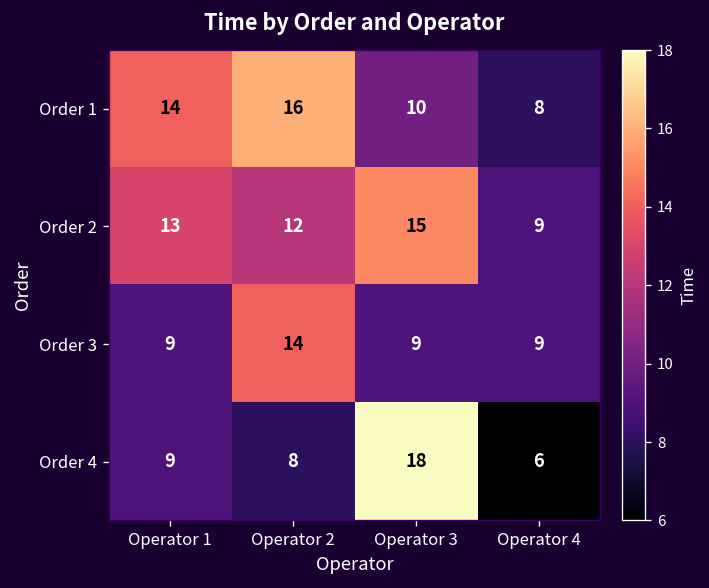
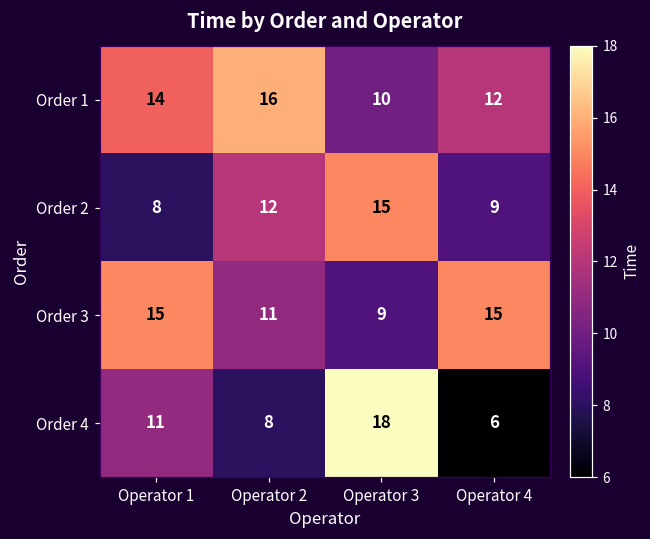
Order 1, Operator 4: 8 -> 12
Order 2, Operator 1: 13 -> 8
Order 3, Operator 1: 9 -> 15
Order 3, Operator 2: 14 -> 11
Order 3, Operator 4: 9 -> 15
Order 4, Operator 1: 9 -> 11
